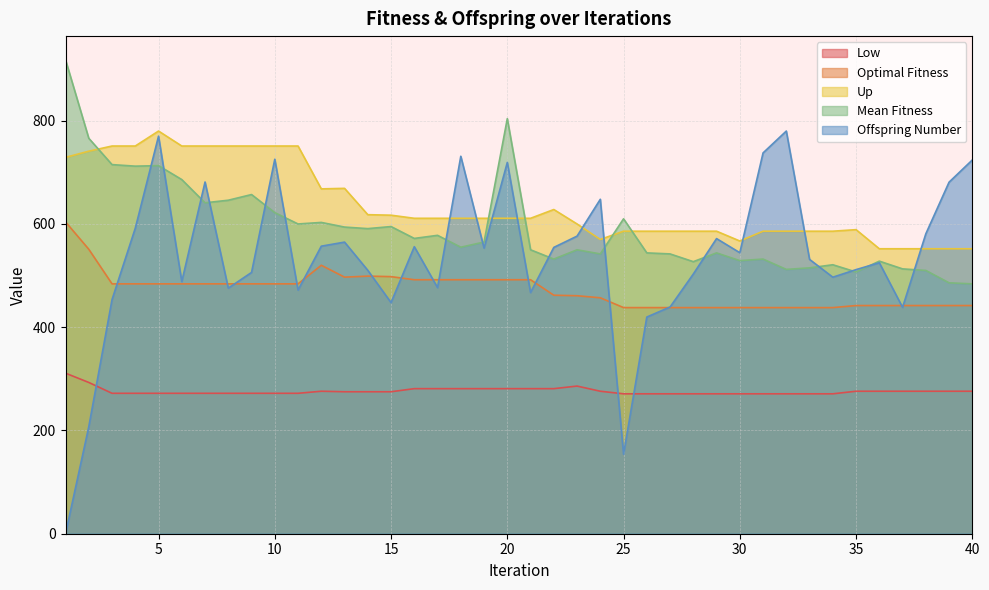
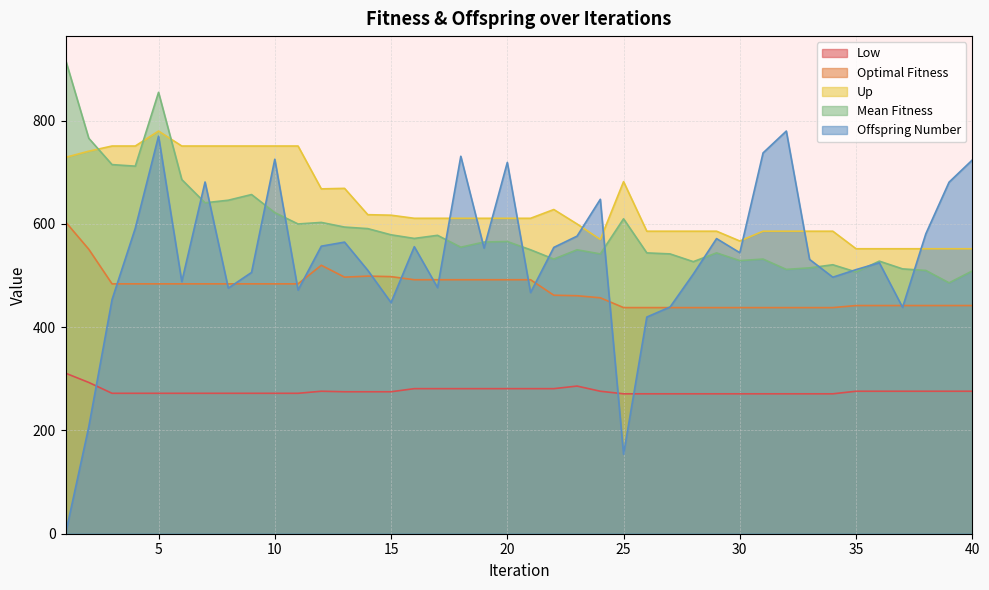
Mean Fitness, 5: 710 -> 860
Mean Fitness, 15: 600 -> 580
Mean Fitness, 20: 800 -> 570
Up, 25: 590 -> 680
Up, 35: 590 -> 550
Mean Fitness, 40: 480 -> 510
